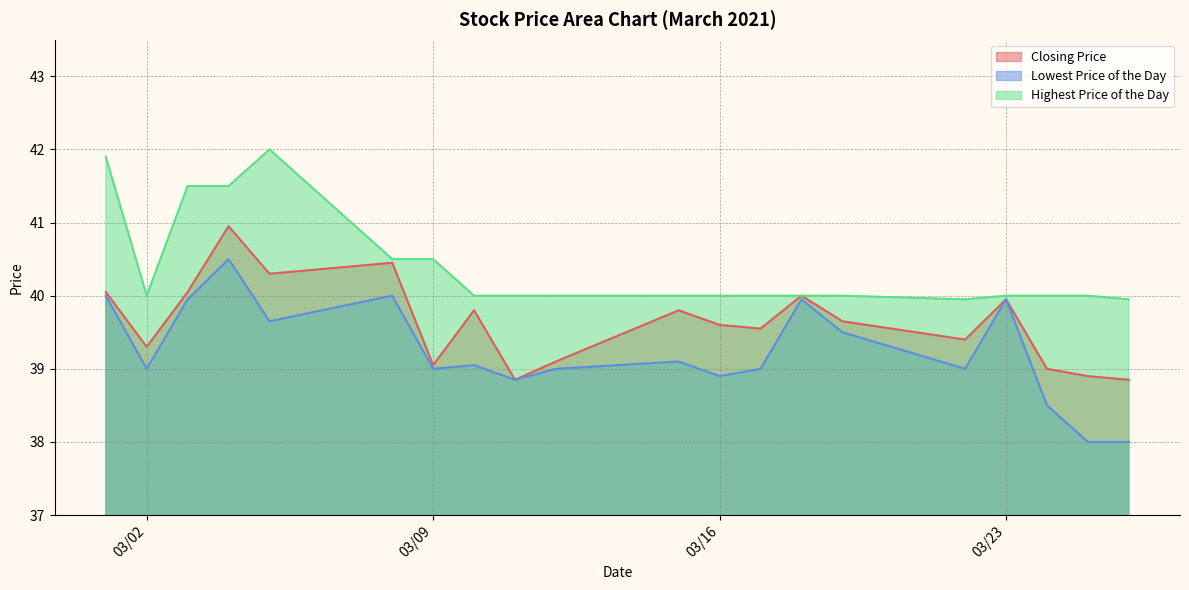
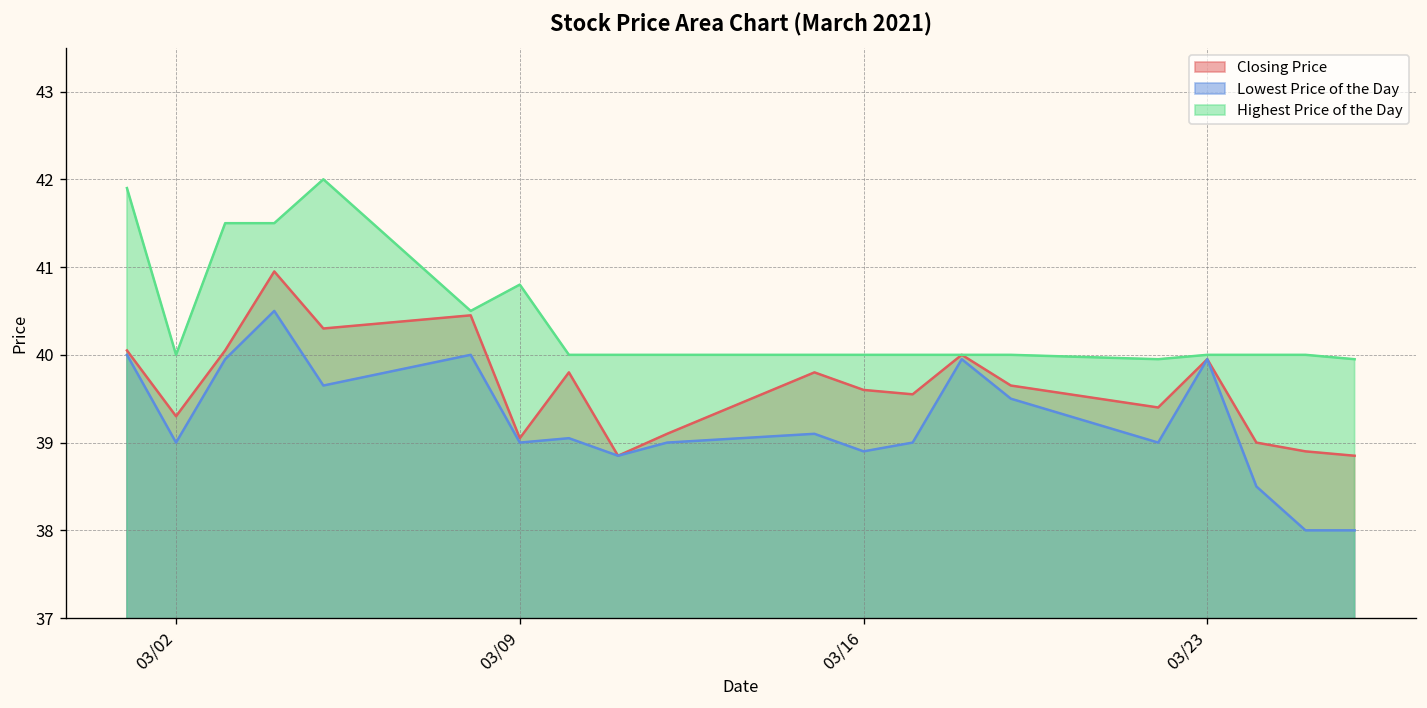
Highest Price of the Day, 03/09: 40.5 -> 40.8
